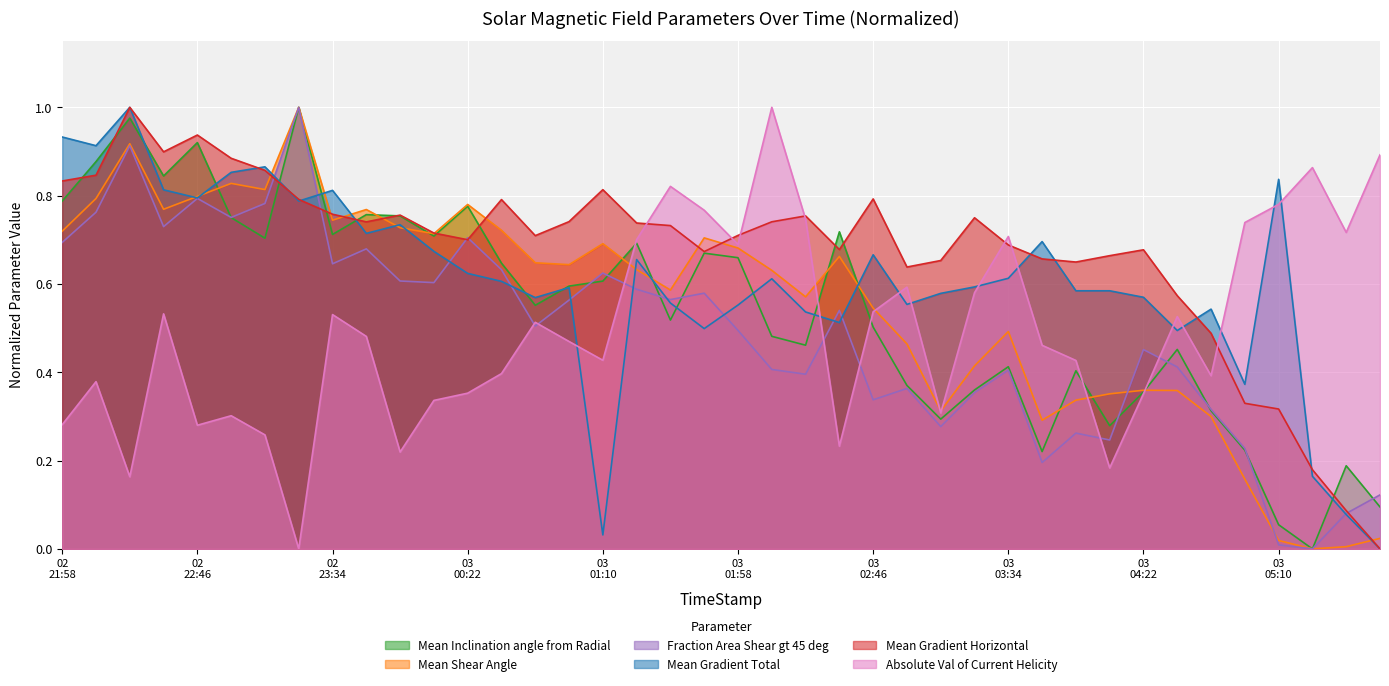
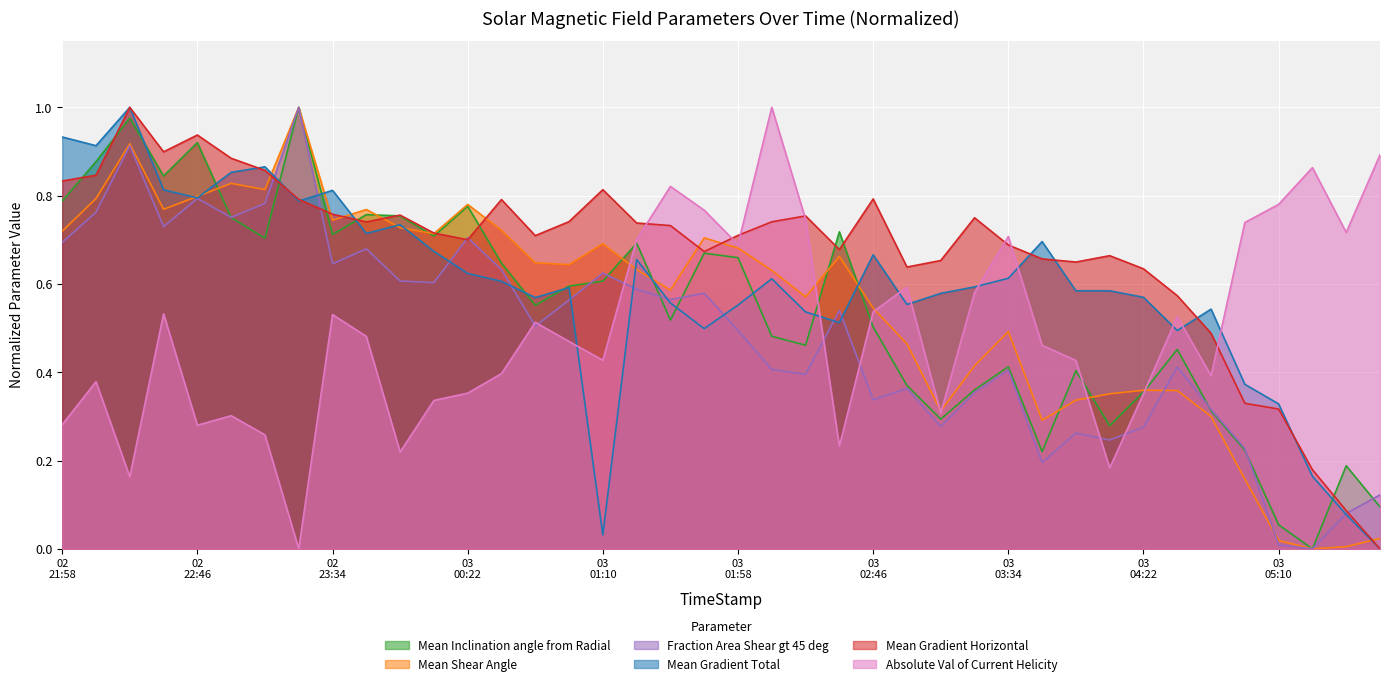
Fraction Area Shear gt 45 deg, 03 04:22: 0.45 -> 0.28
Mean Gradient Horizontal, 03 04:22: 0.68 -> 0.63
Mean Gradient Total, 03 05:10: 0.84 -> 0.33
